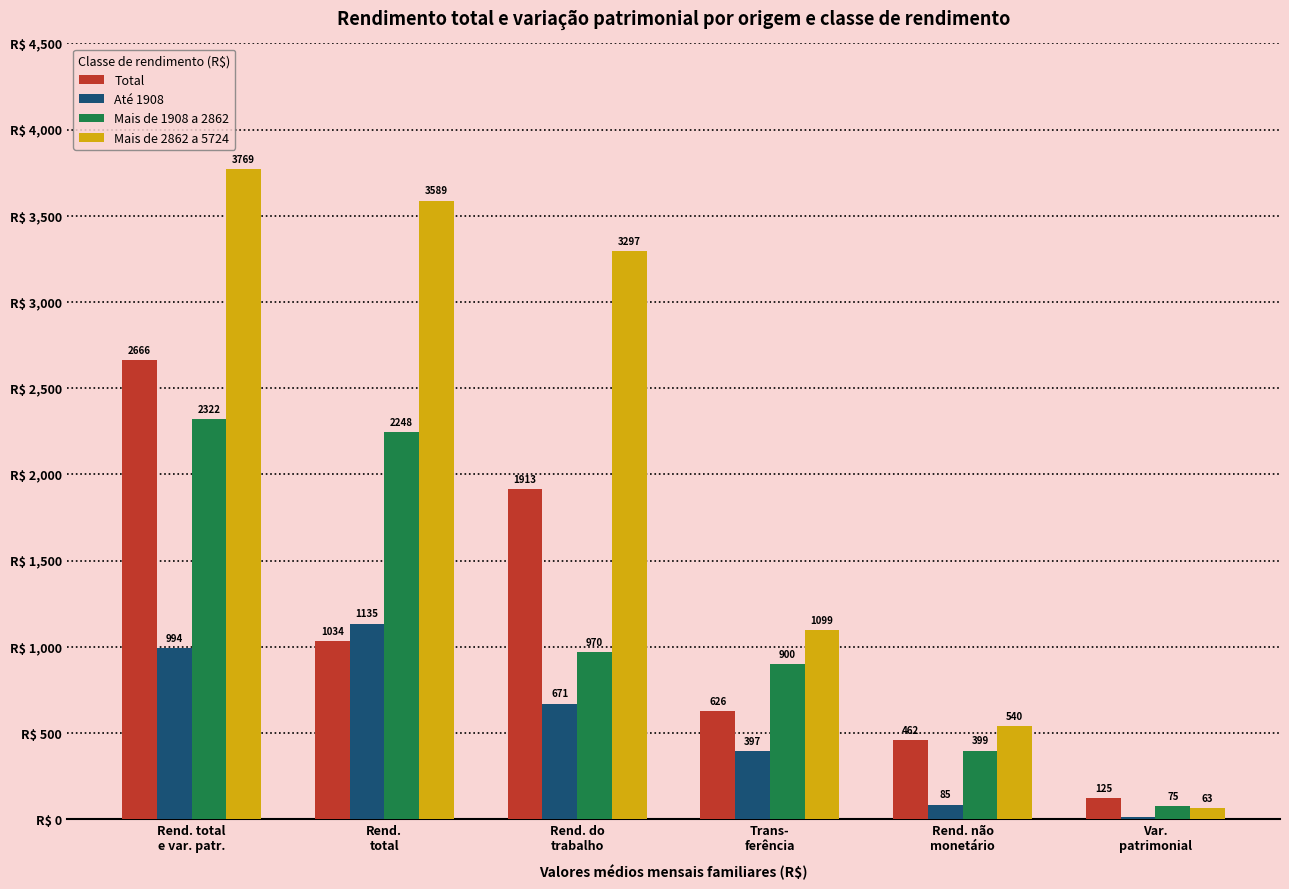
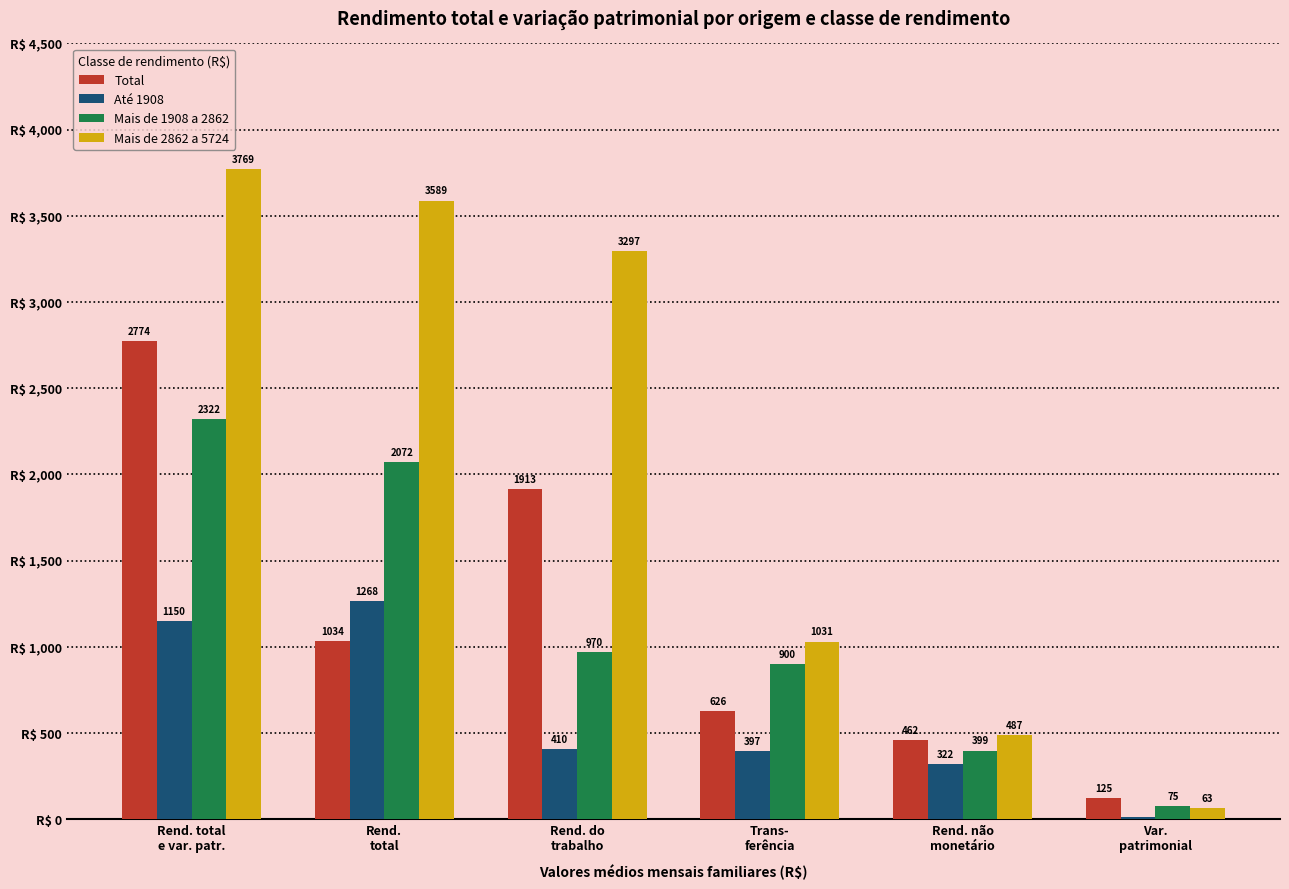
Total, Rend. total e var. patr.: 2666 -> 2774
Até 1908, Rend. total e var. patr.: 994 -> 1150
Até 1908, Rend. total: 1135 -> 1268
Mais de 1908 a 2862, Rend. total: 2248 -> 2072
Até 1908, Rend. do trabalho: 671 -> 410
Mais de 2862 a 5724, Trans- ferência: 1099 -> 1031
Até 1908, Rend. não monetário: 85 -> 322
Mais de 2862 a 5724, Rend. não monetário: 540 -> 487
